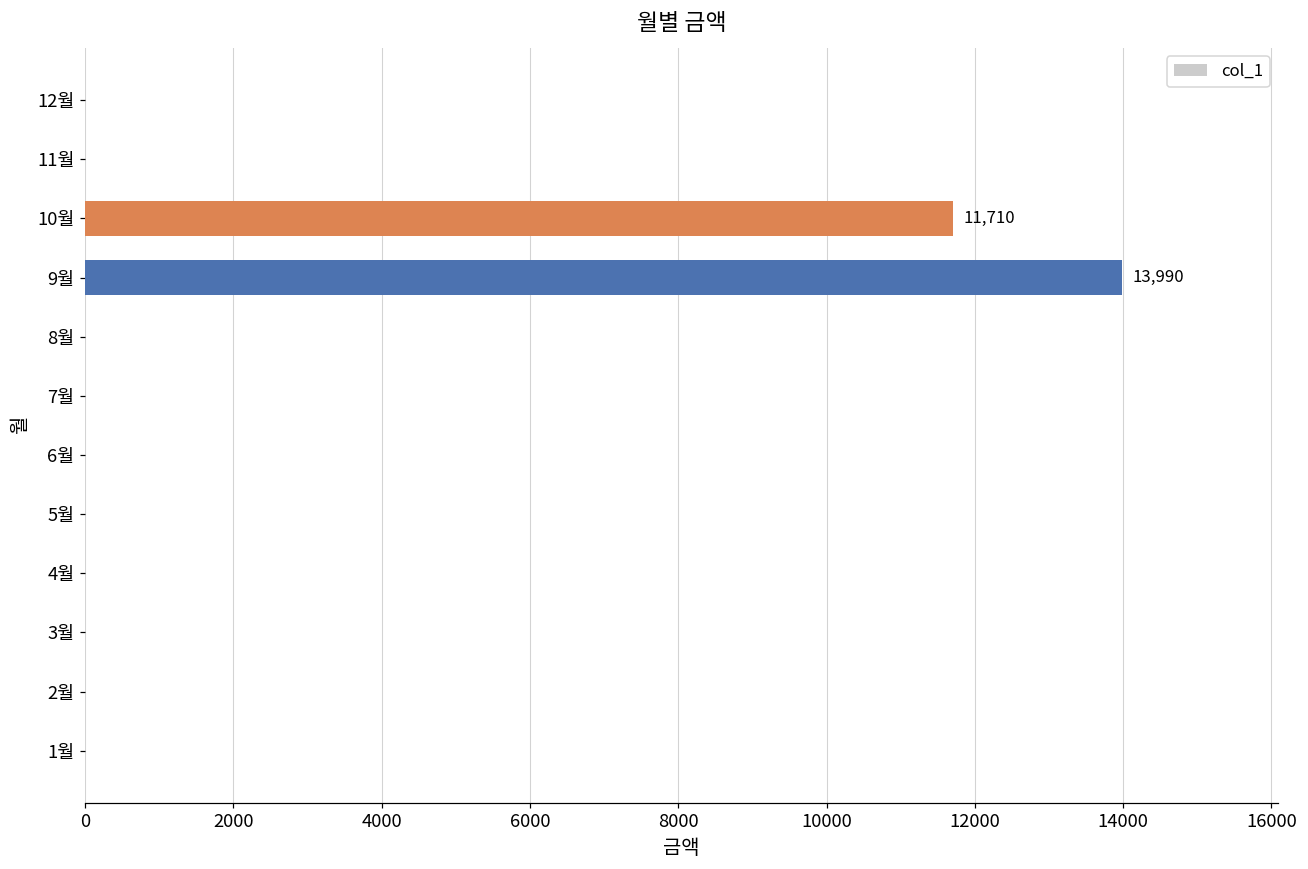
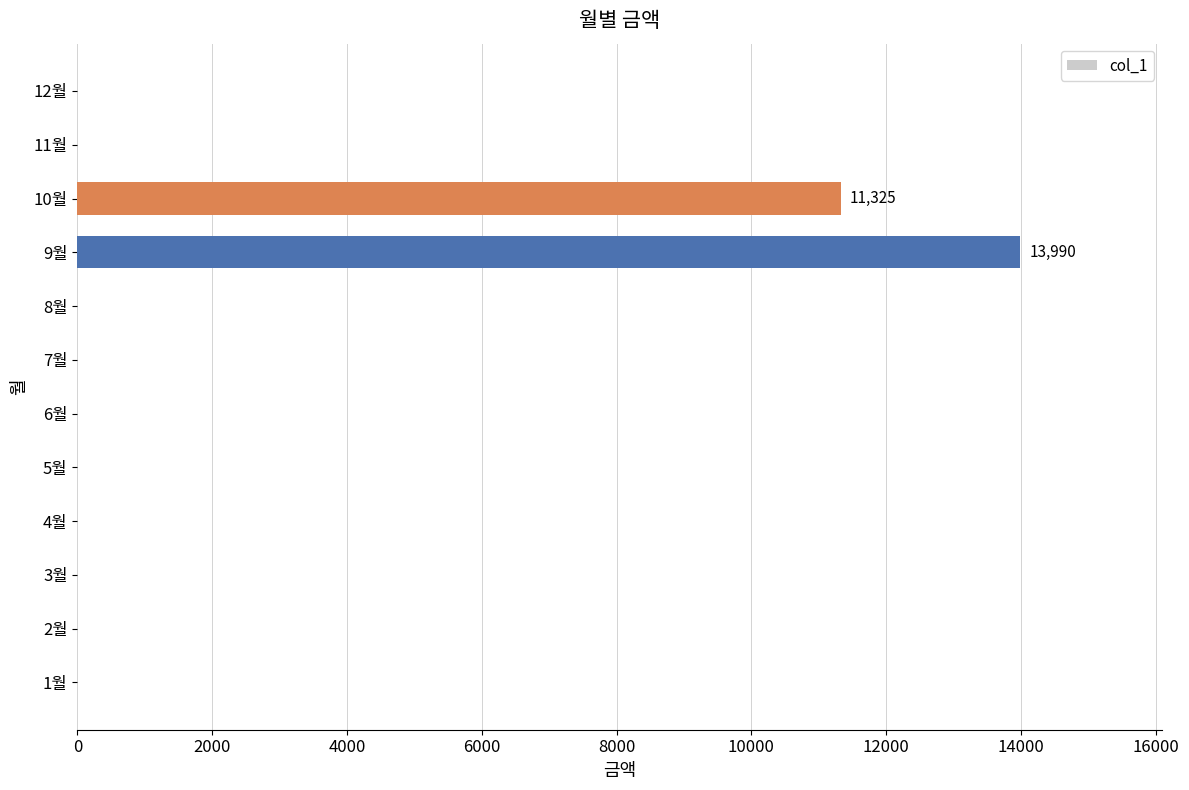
10월: 11,710 -> 11,325
